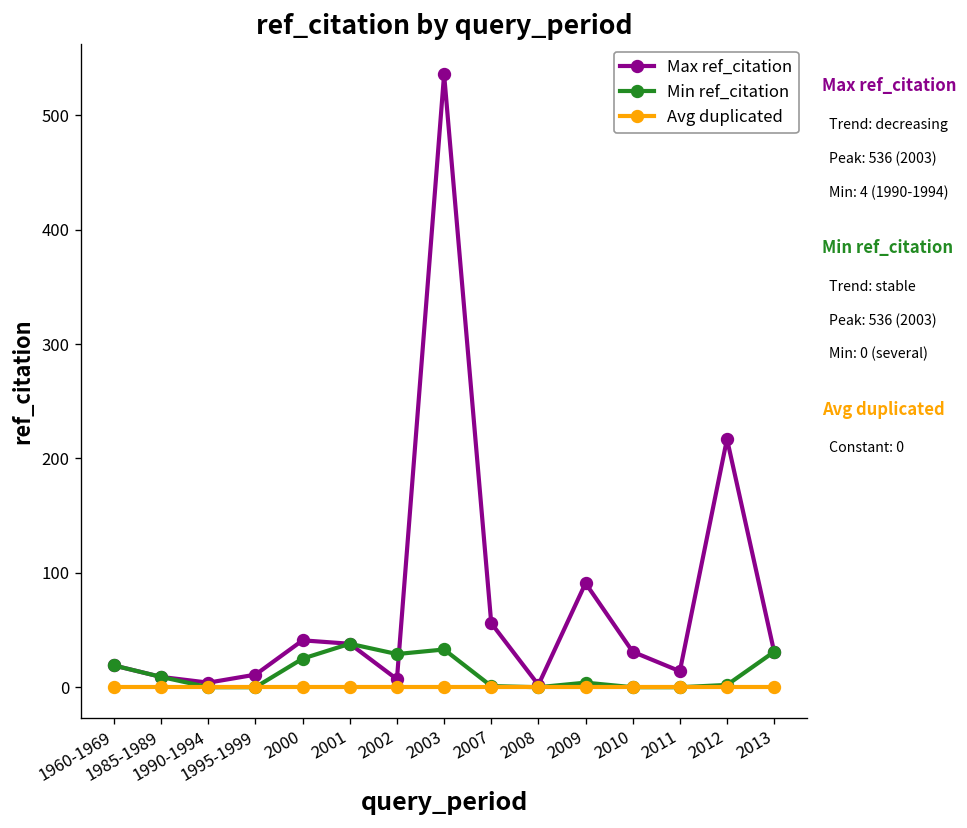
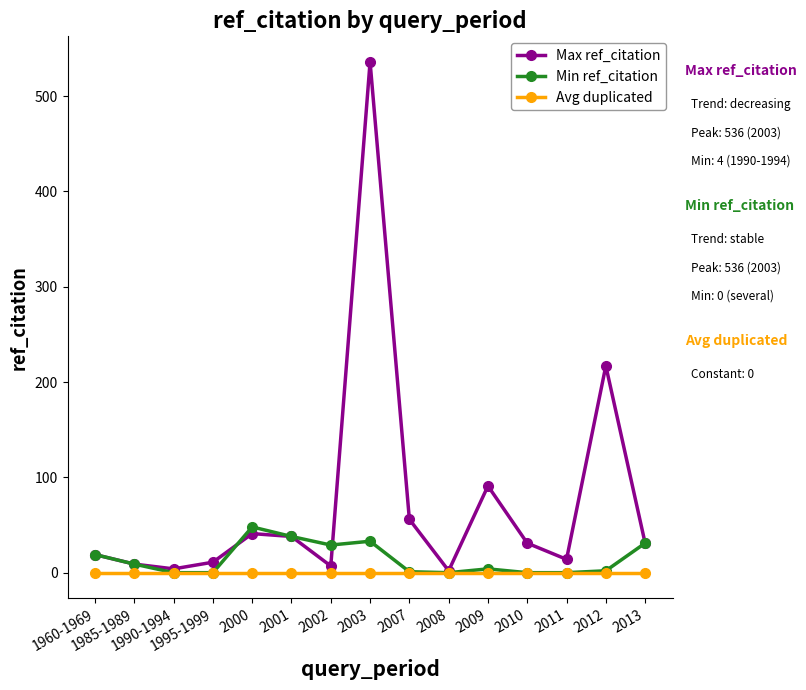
Min ref_citation, 2000: 30 -> 50
